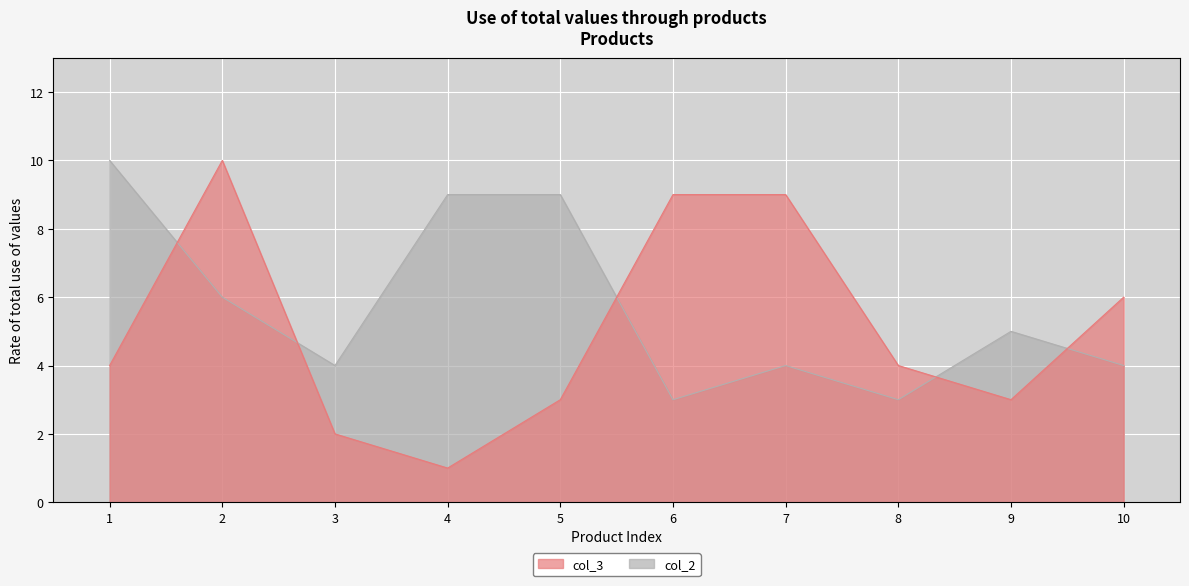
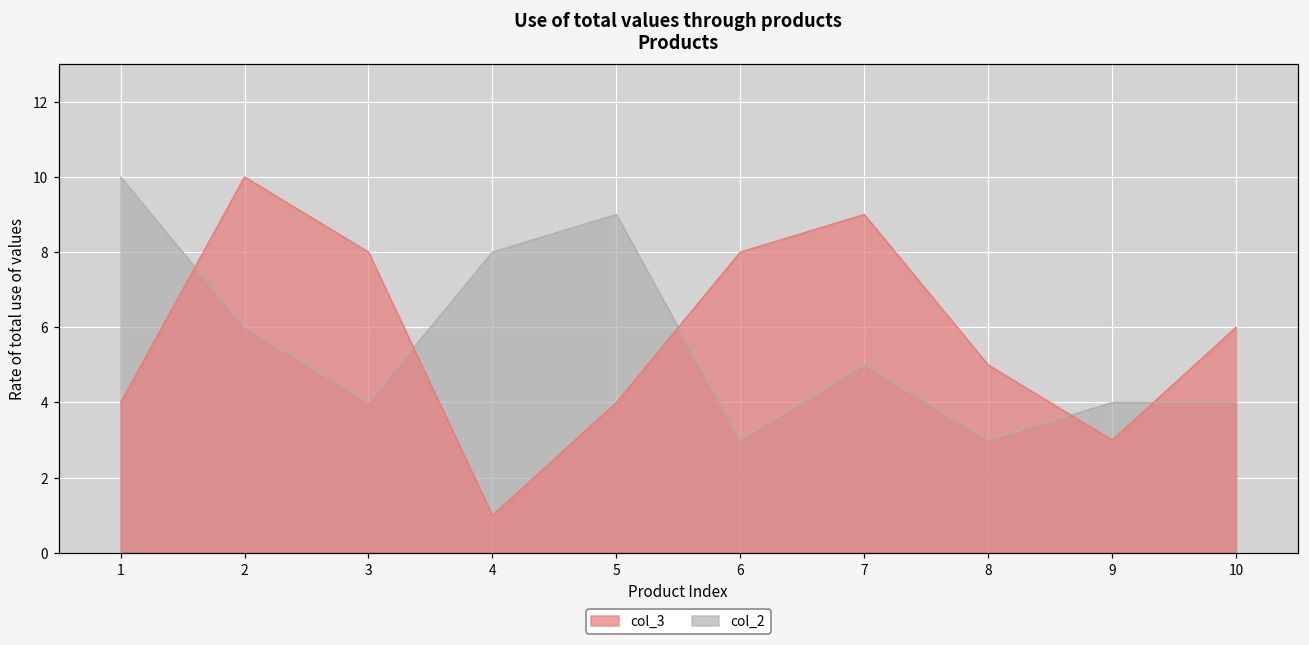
col_3, 3: 2 -> 8
col_2, 4: 9 -> 8
col_3, 5: 3 -> 4
col_3, 6: 9 -> 8
col_2, 7: 4 -> 5
col_3, 8: 4 -> 5
col_2, 9: 5 -> 4
